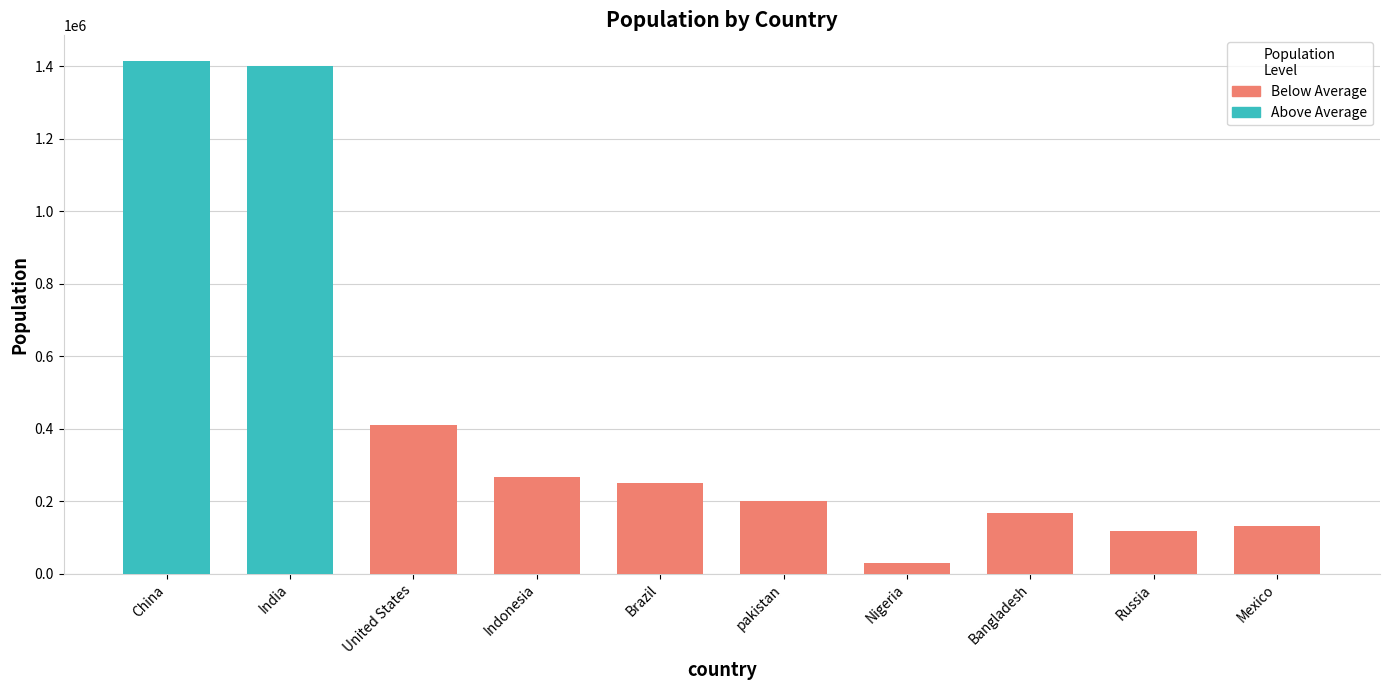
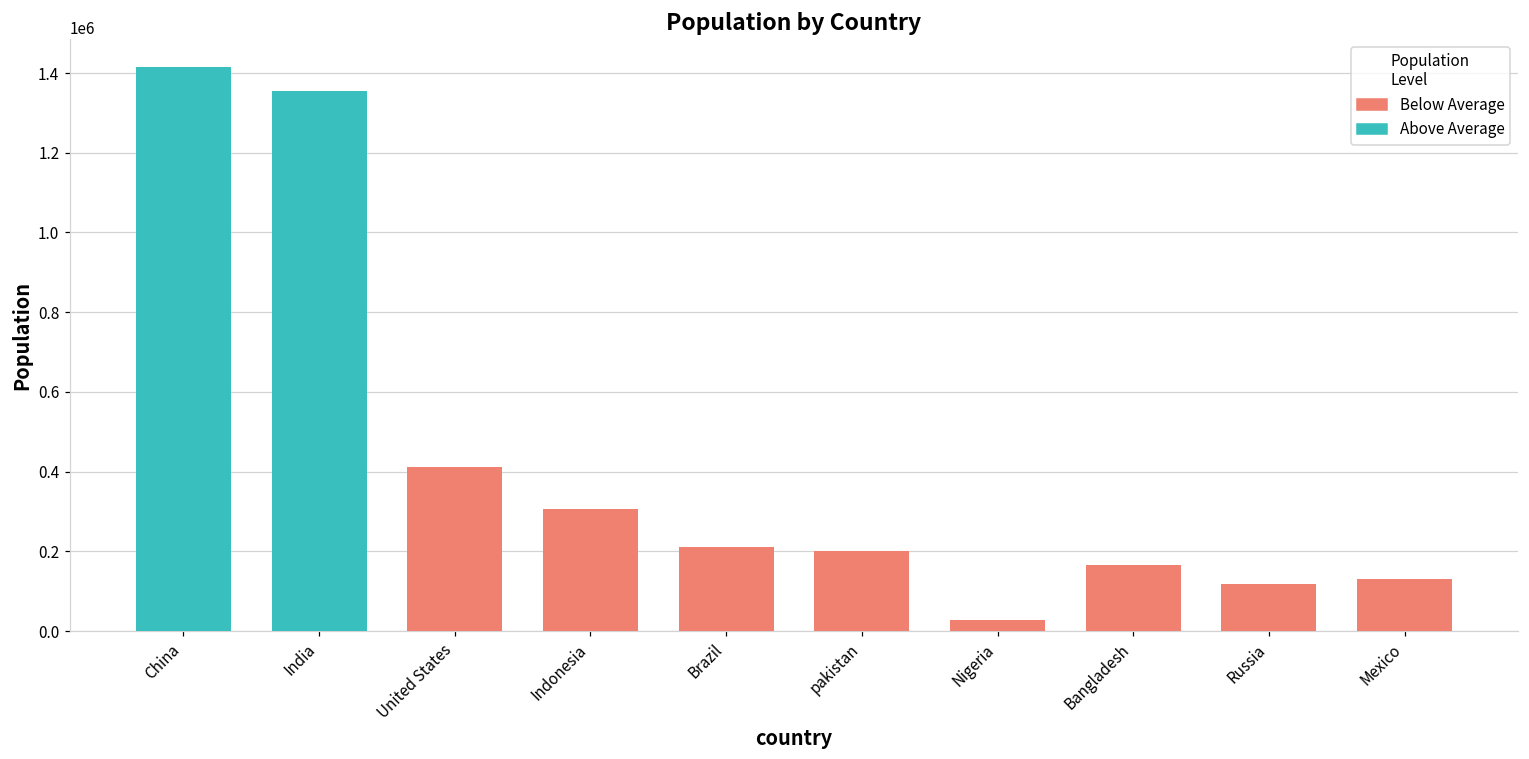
Above Average, India: 1400000 -> 1350000
Below Average, Indonesia: 270000 -> 310000
Below Average, Brazil: 250000 -> 210000
